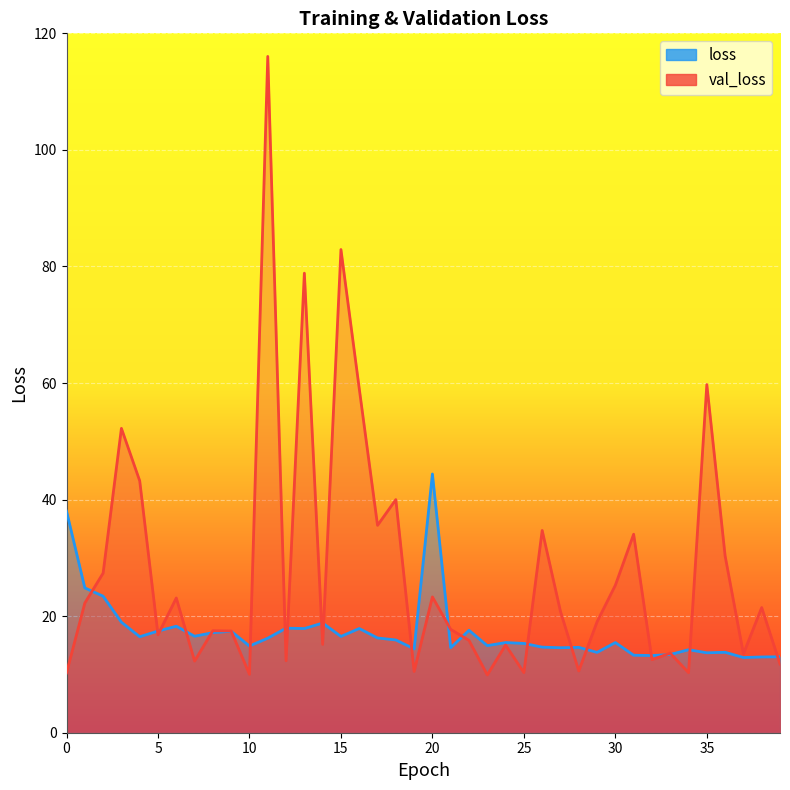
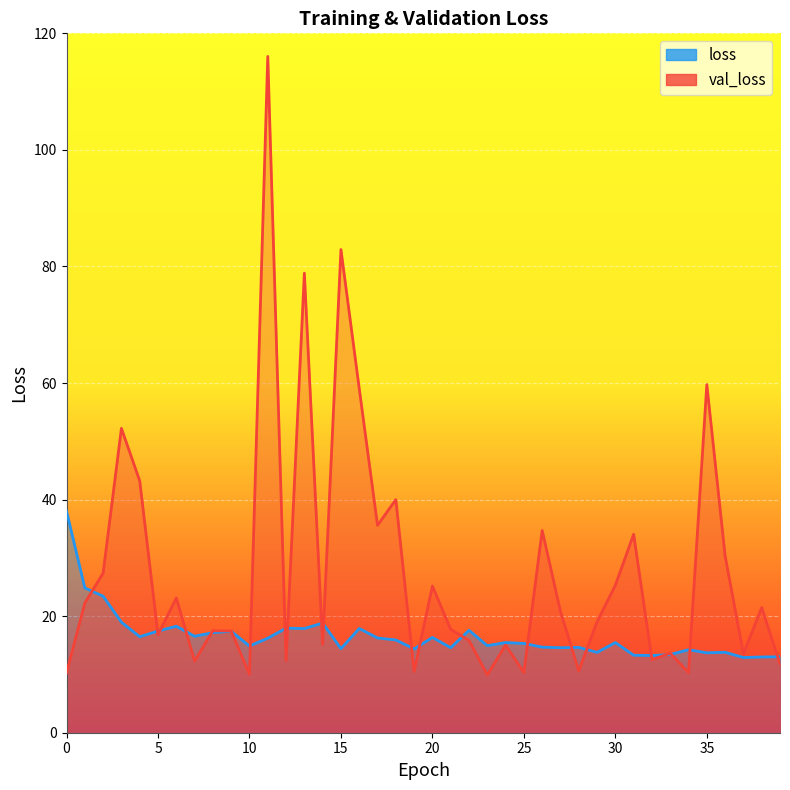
loss, 15: 17 -> 14
loss, 20: 44 -> 16
val_loss, 20: 23 -> 25
